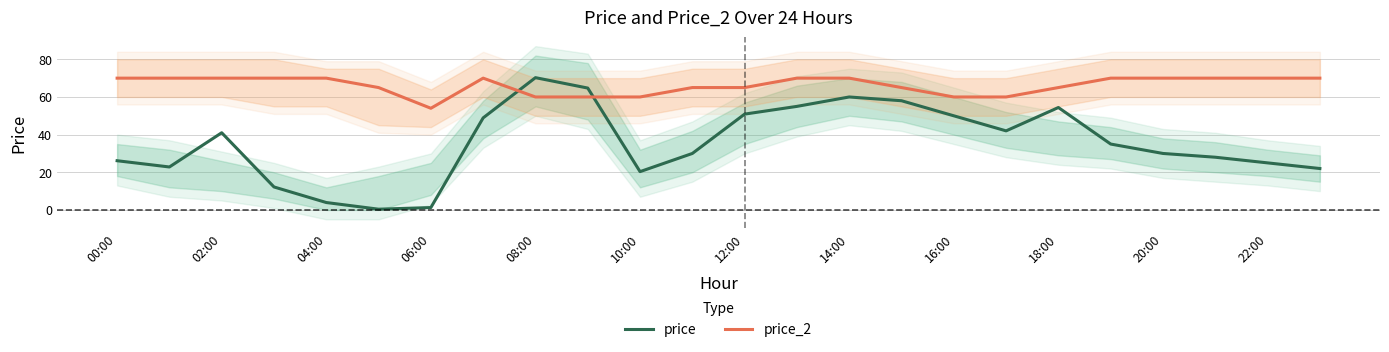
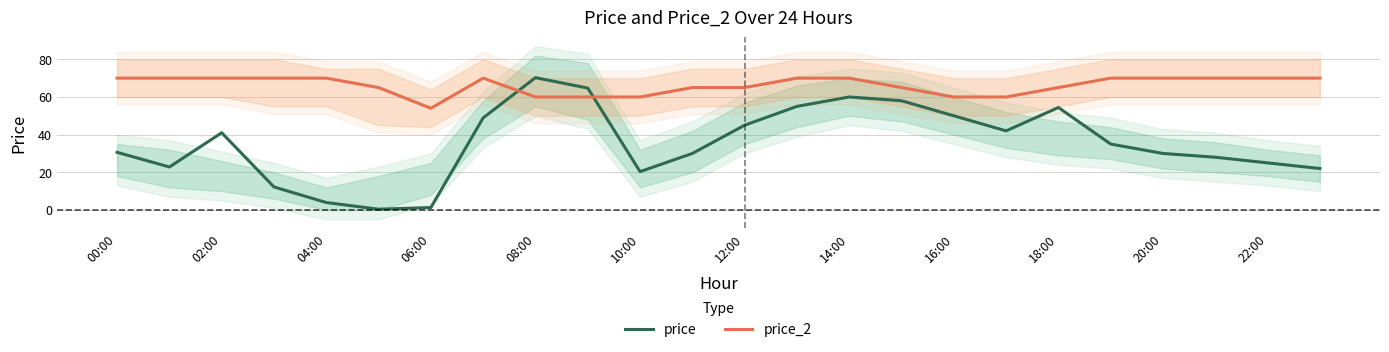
price, 00:00: 26 -> 31
price, 12:00: 51 -> 45
